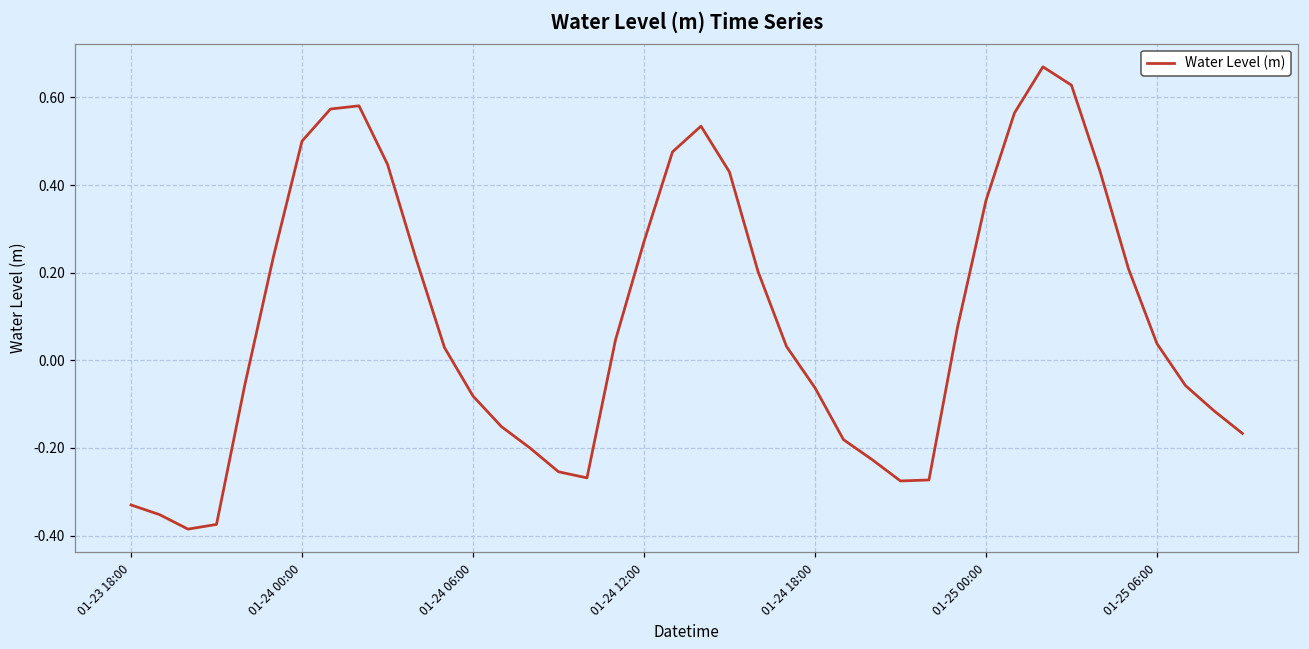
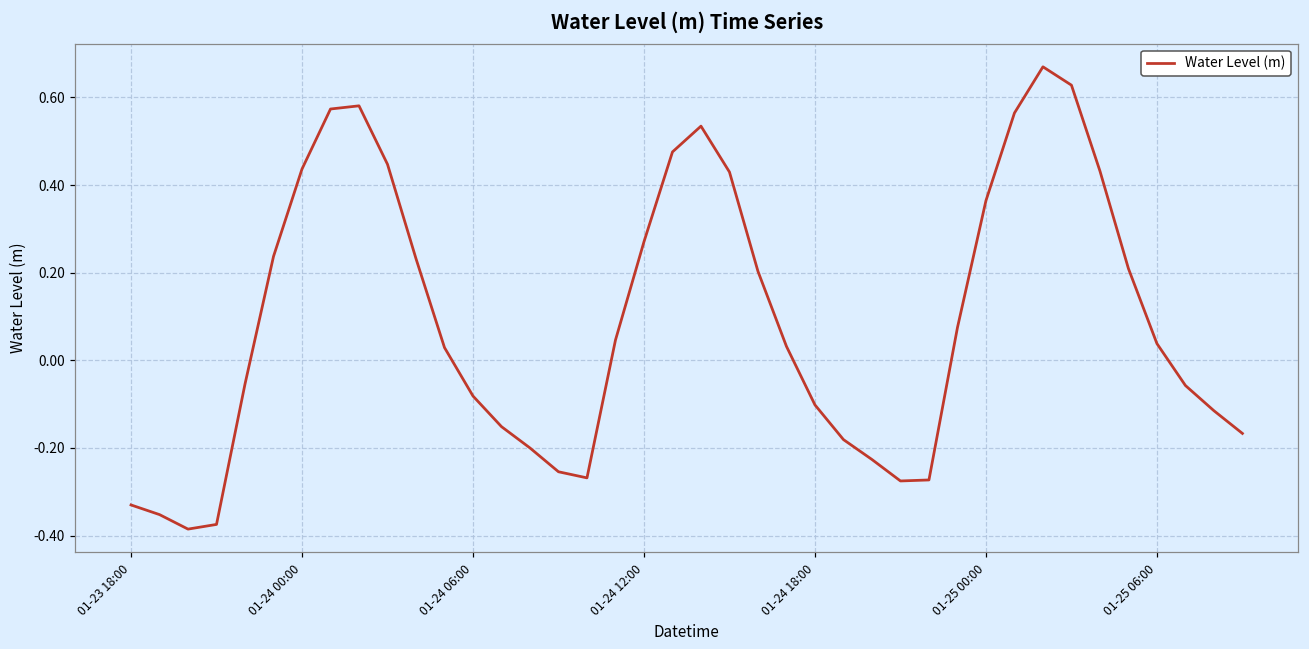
01-24 00:00: 0.50 -> 0.44
01-24 18:00: -0.06 -> -0.10
